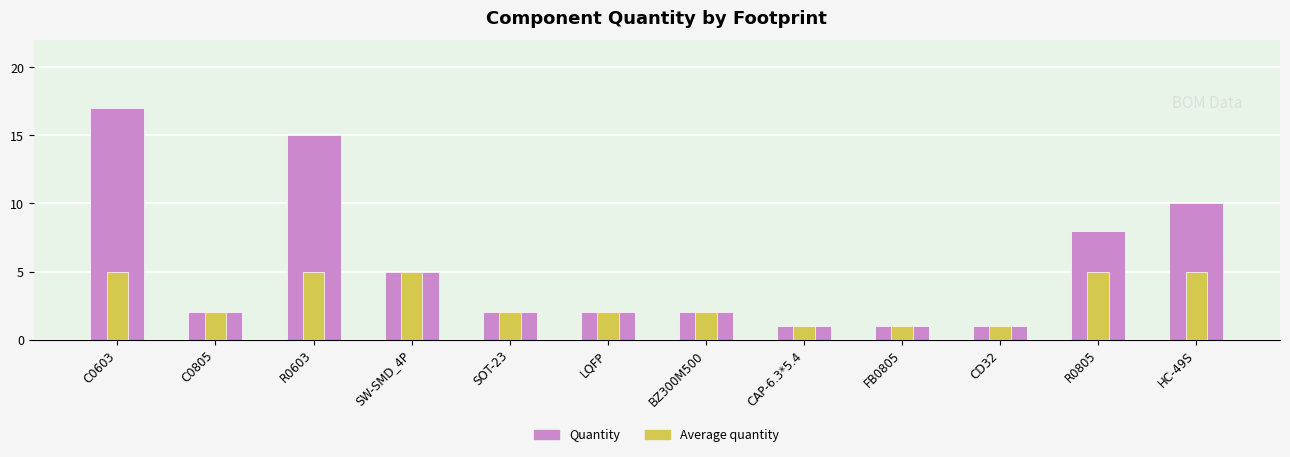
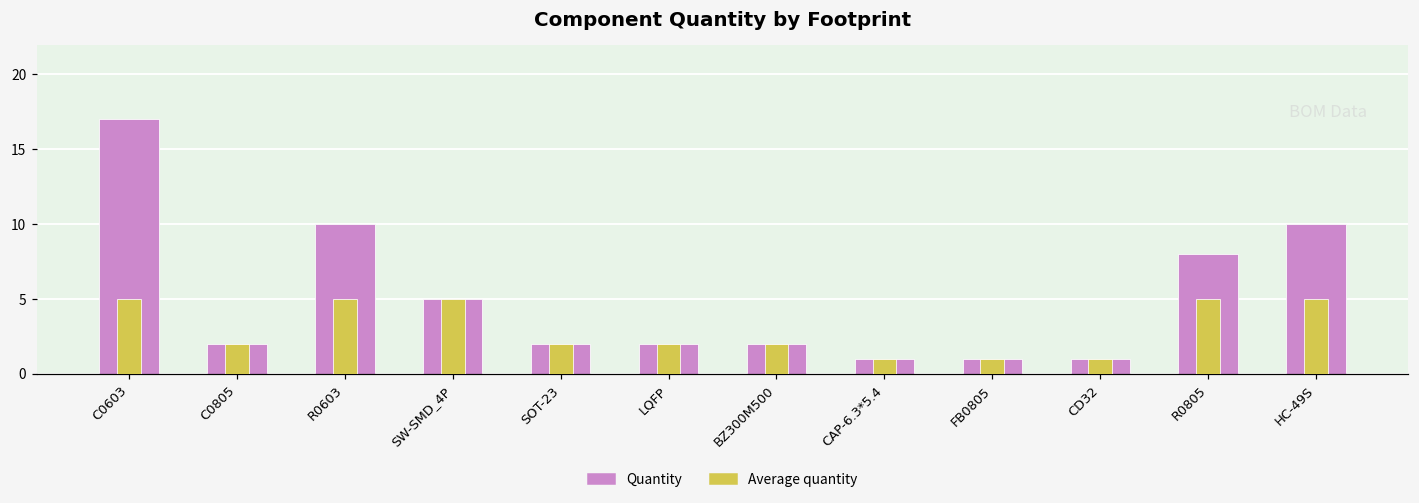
Quantity, R0603: 15 -> 10
